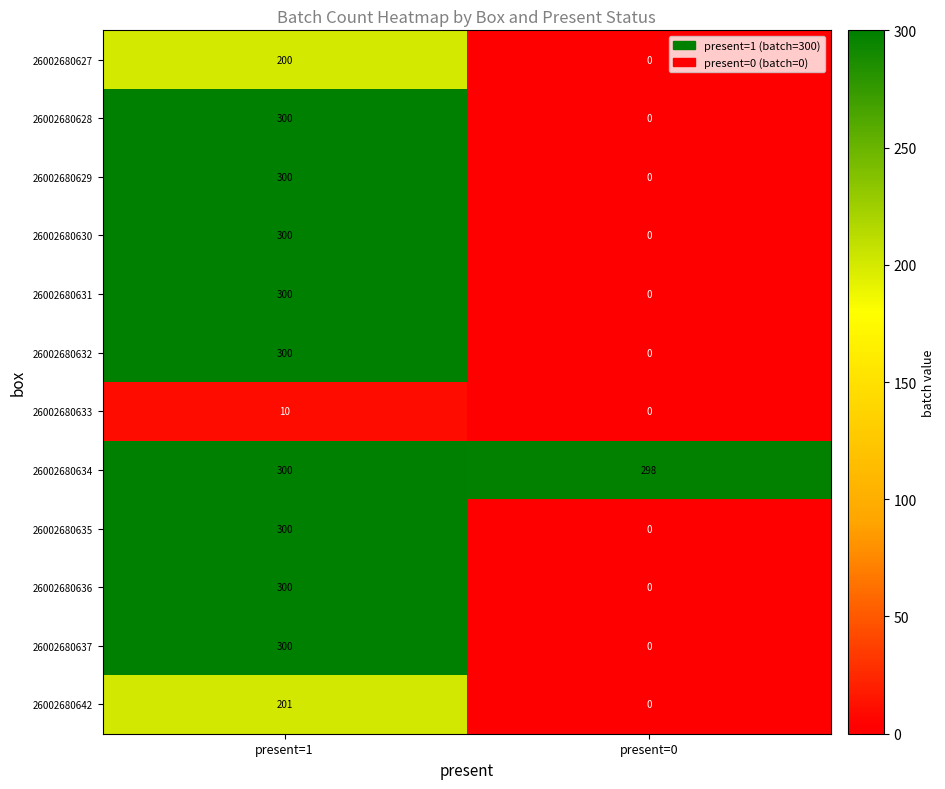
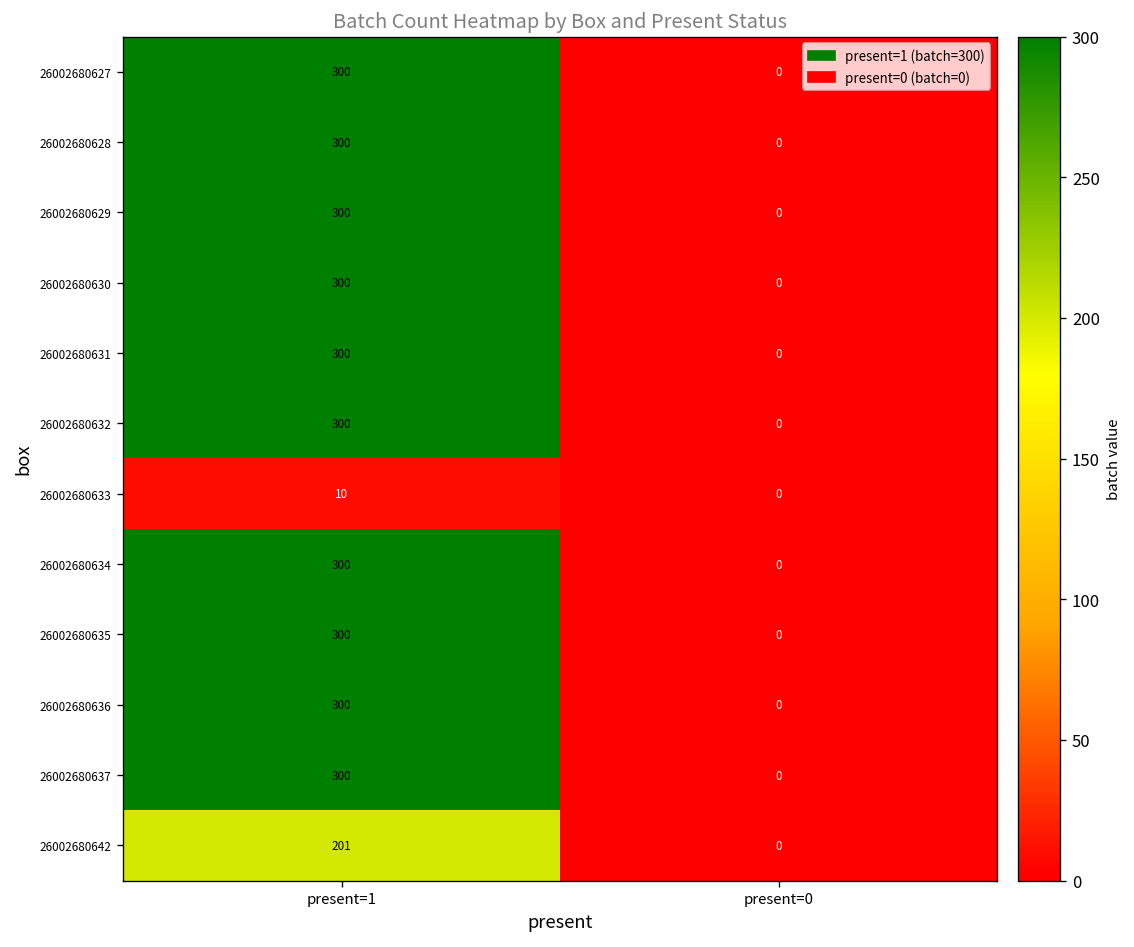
26002680627, present=1: 200 -> 300
26002680634, present=0: 298 -> 0
